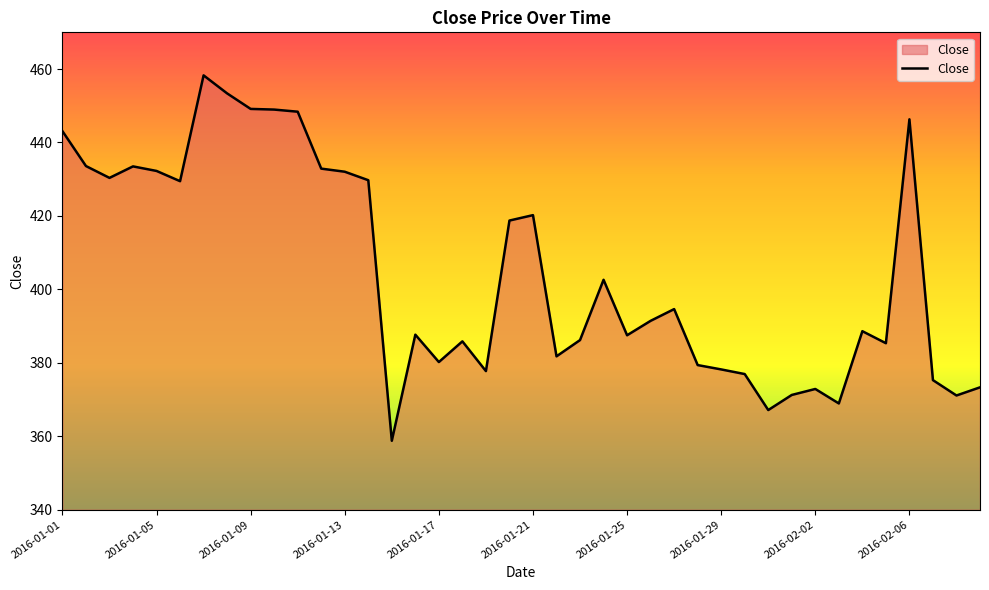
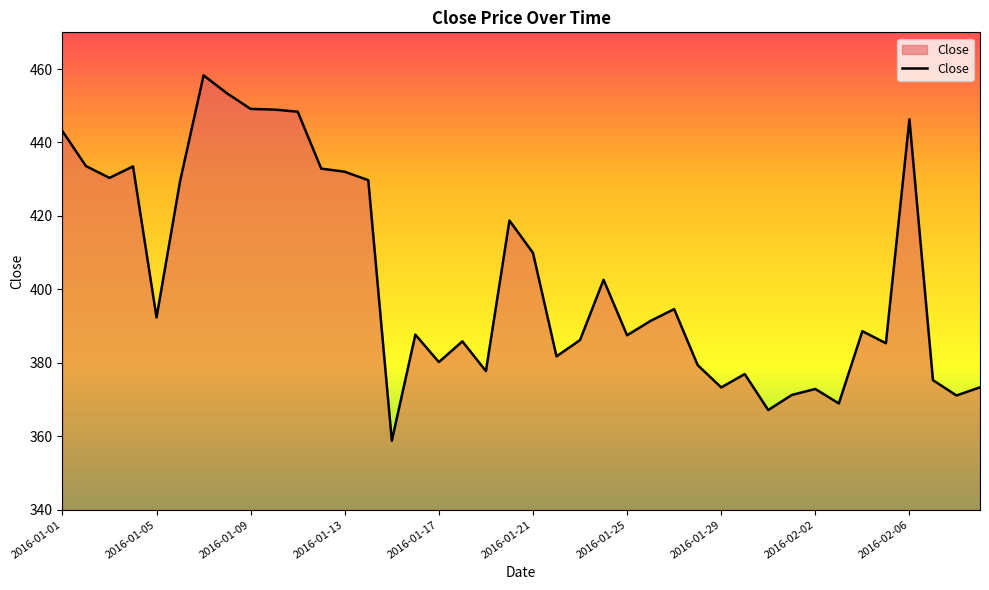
2016-01-05: 432 -> 392
2016-01-21: 420 -> 410
2016-01-29: 378 -> 373
